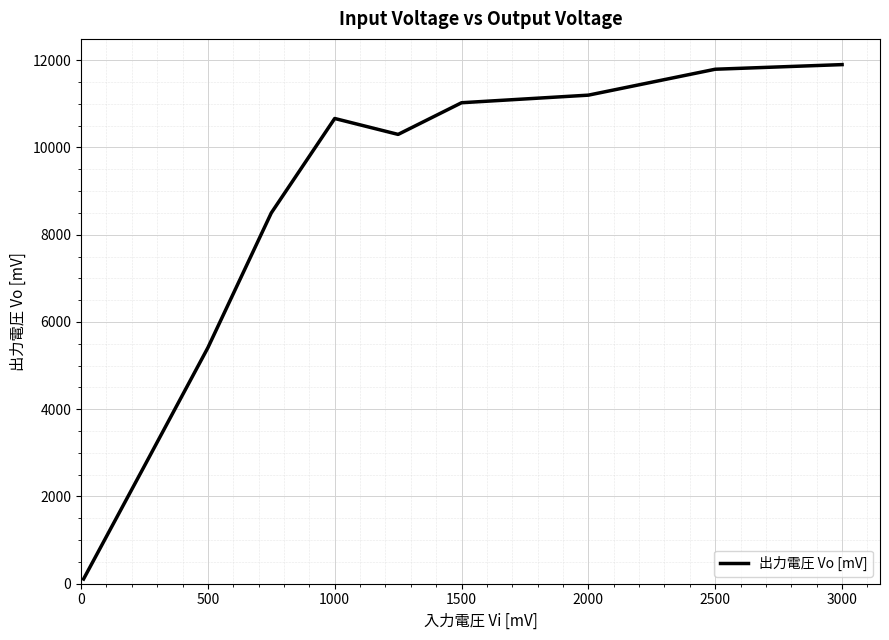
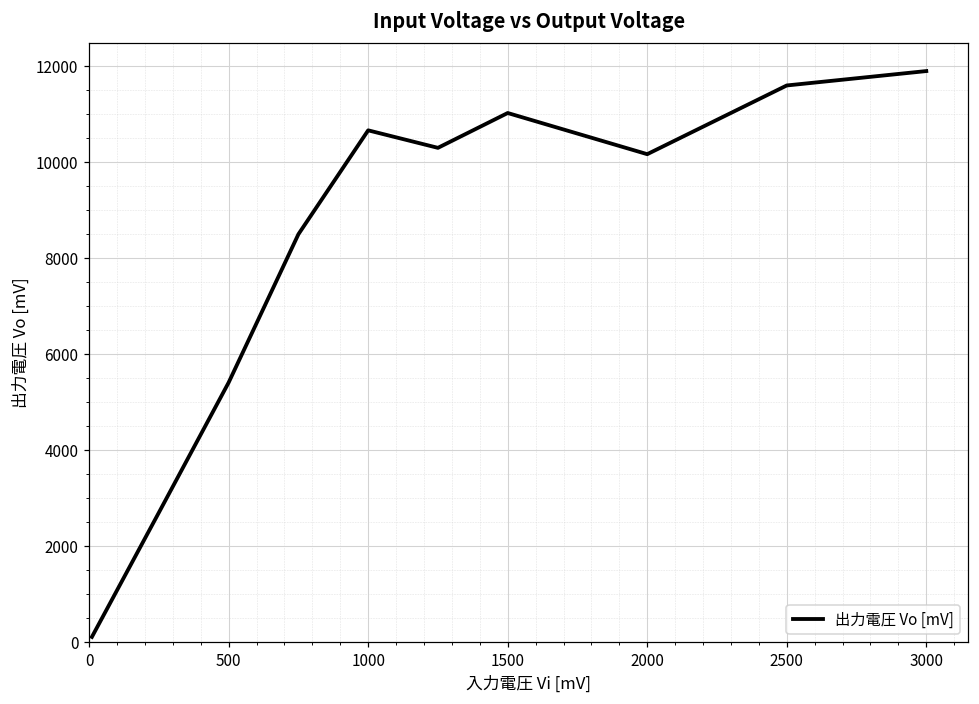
2000: 11200 -> 10200
2500: 11800 -> 11600
